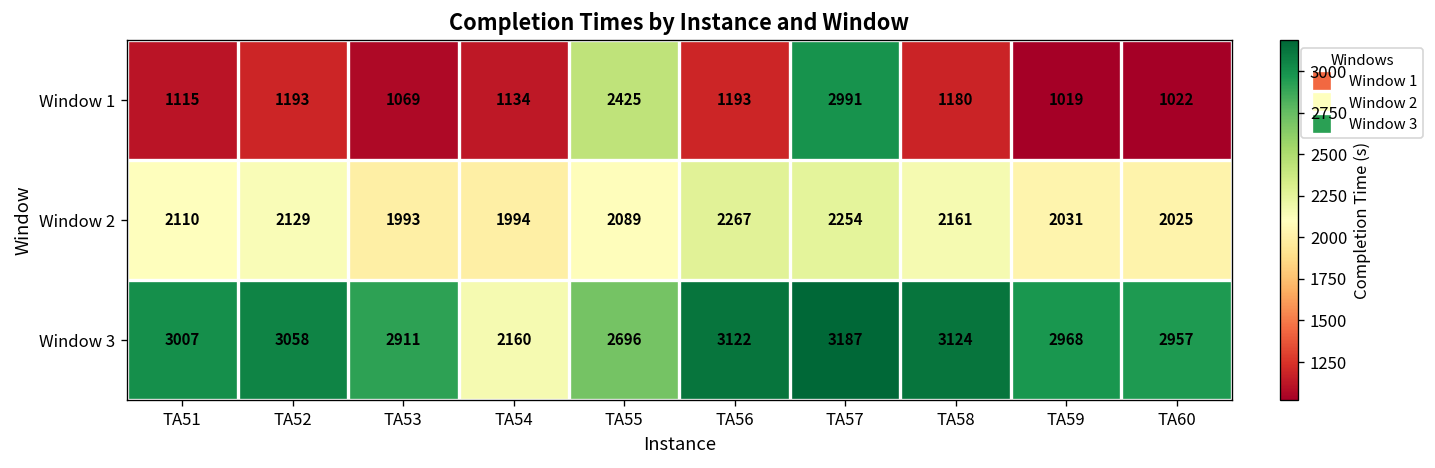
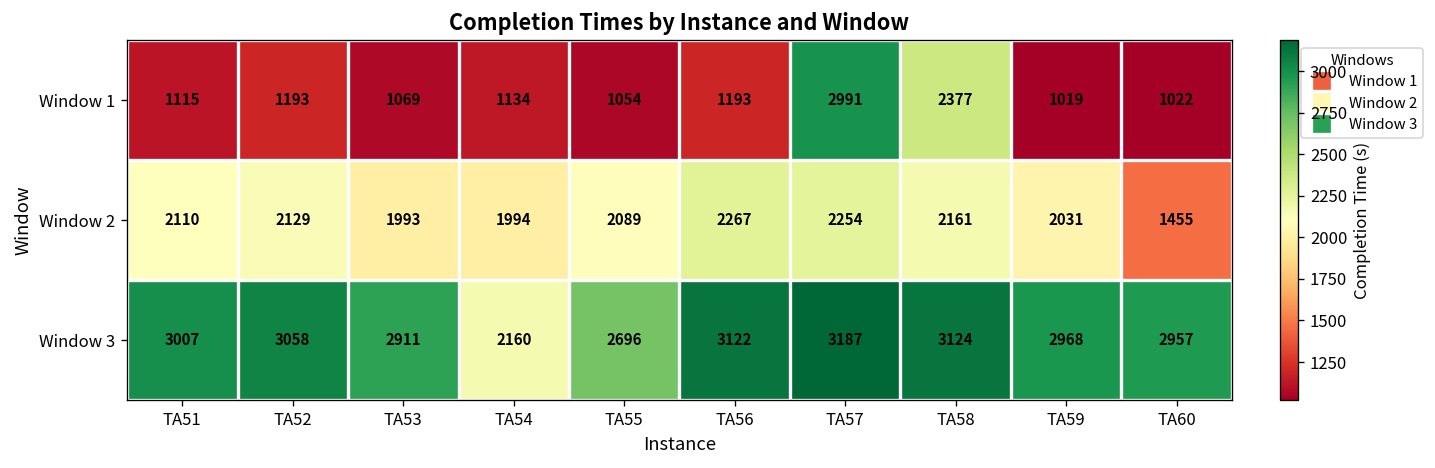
Window 1, TA55: 2425 -> 1054
Window 1, TA58: 1180 -> 2377
Window 2, TA60: 2025 -> 1455
